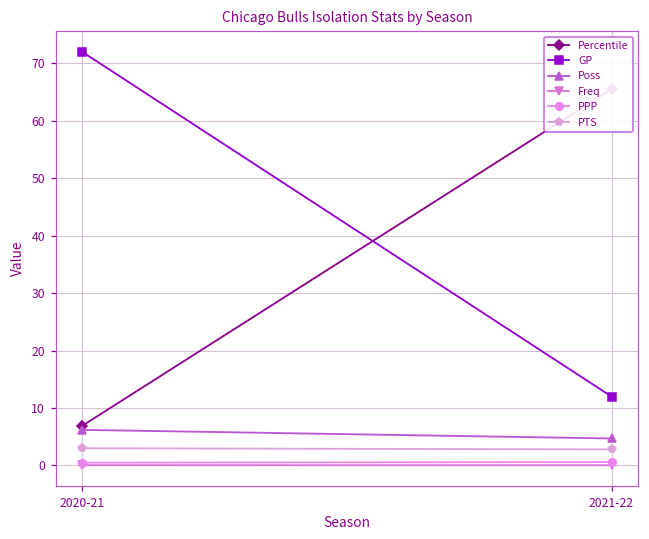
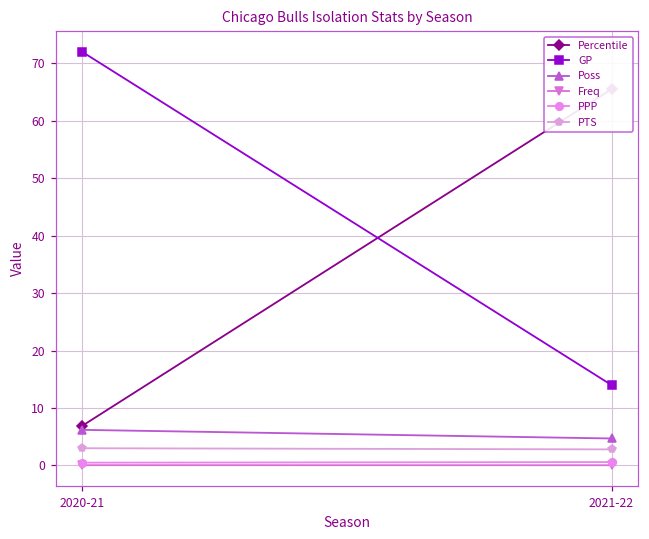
GP, 2021-22: 12 -> 14
